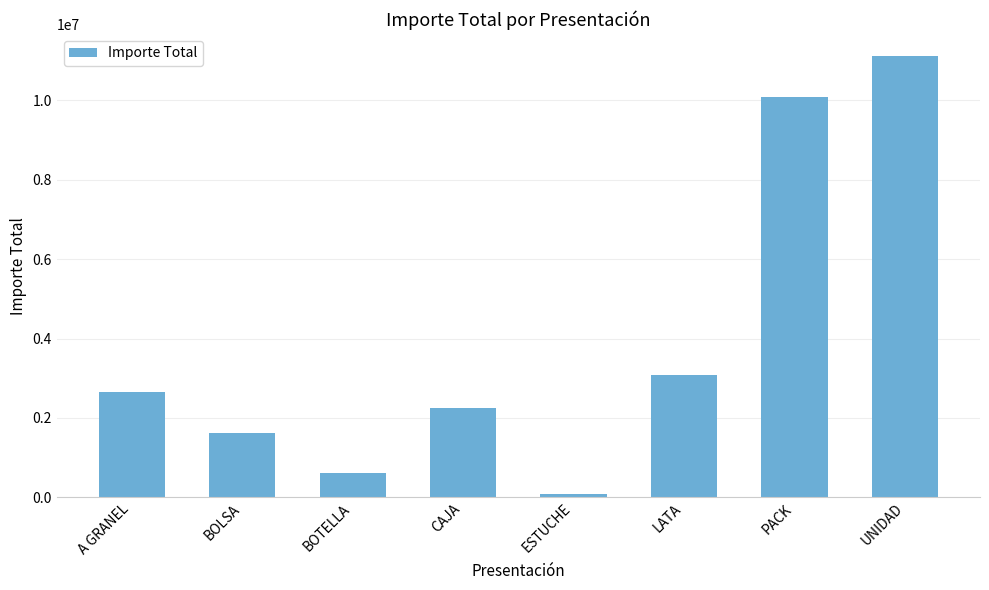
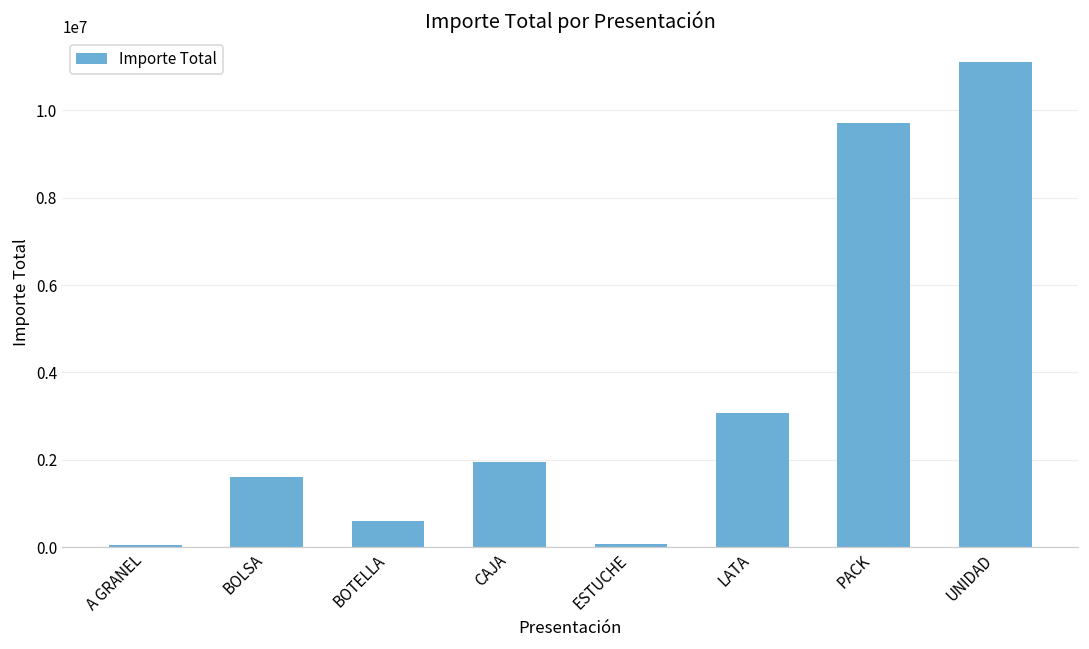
A GRANEL: 2600000 -> 0
CAJA: 2200000 -> 1900000
PACK: 10100000 -> 9700000
